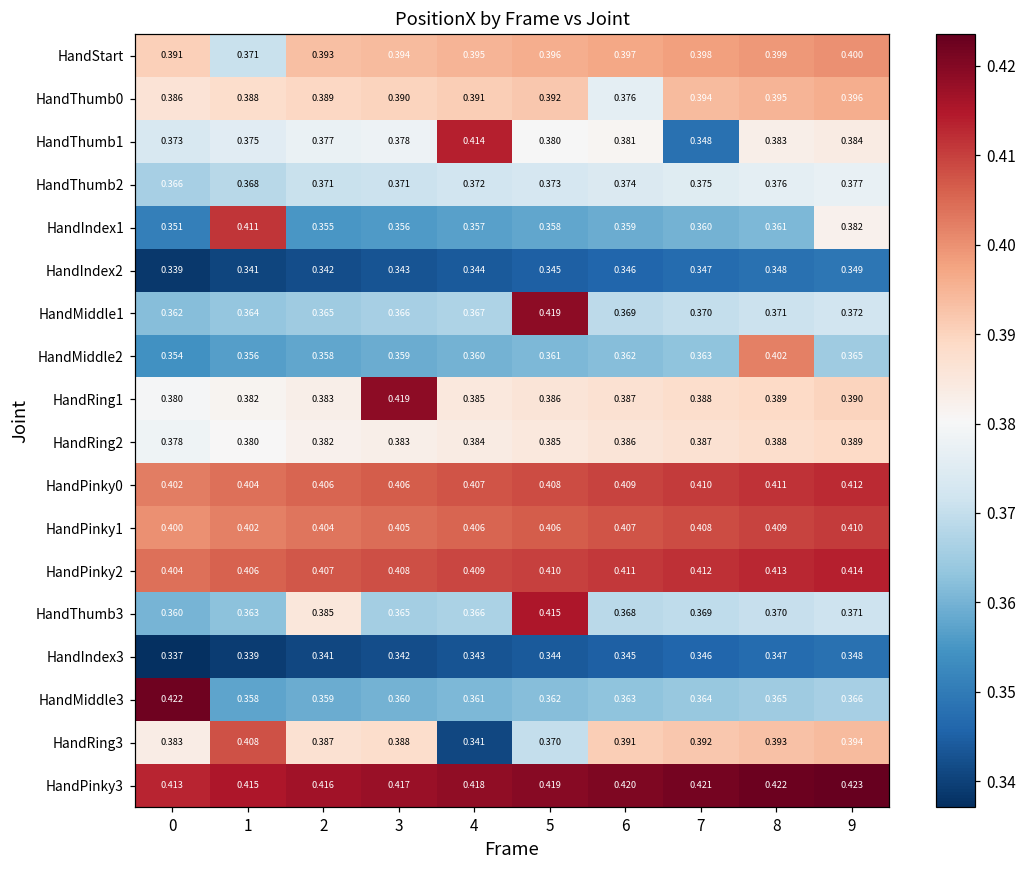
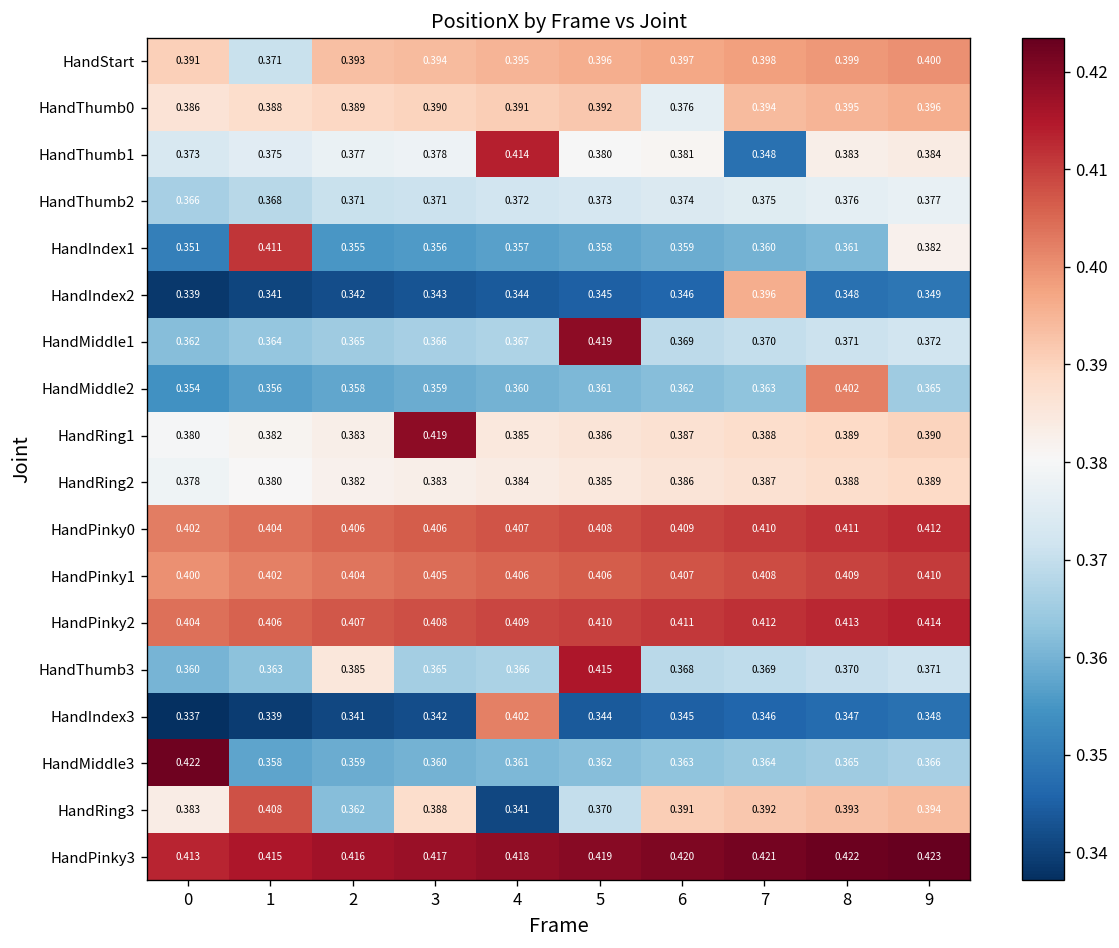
HandIndex2, 7: 0.347 -> 0.396
HandIndex3, 4: 0.343 -> 0.402
HandRing3, 2: 0.387 -> 0.362
